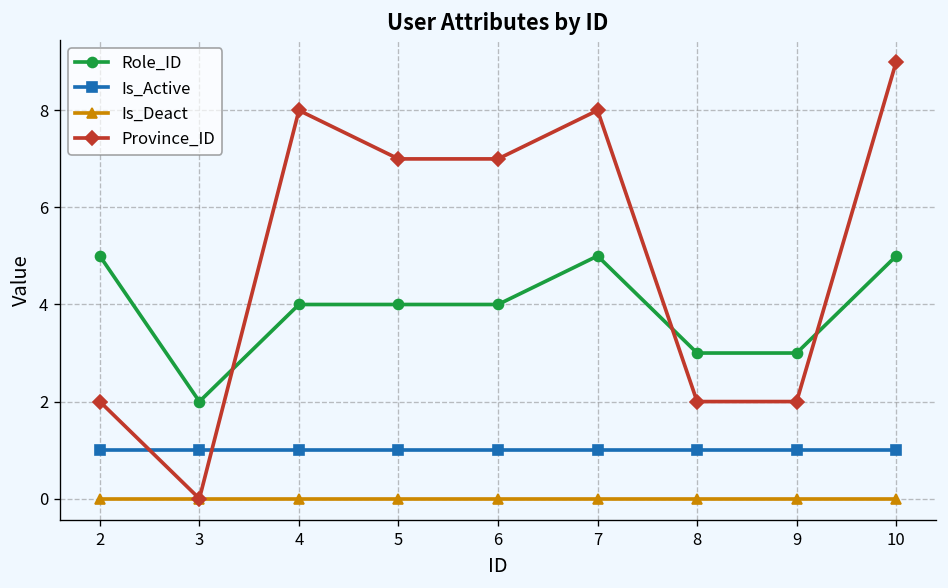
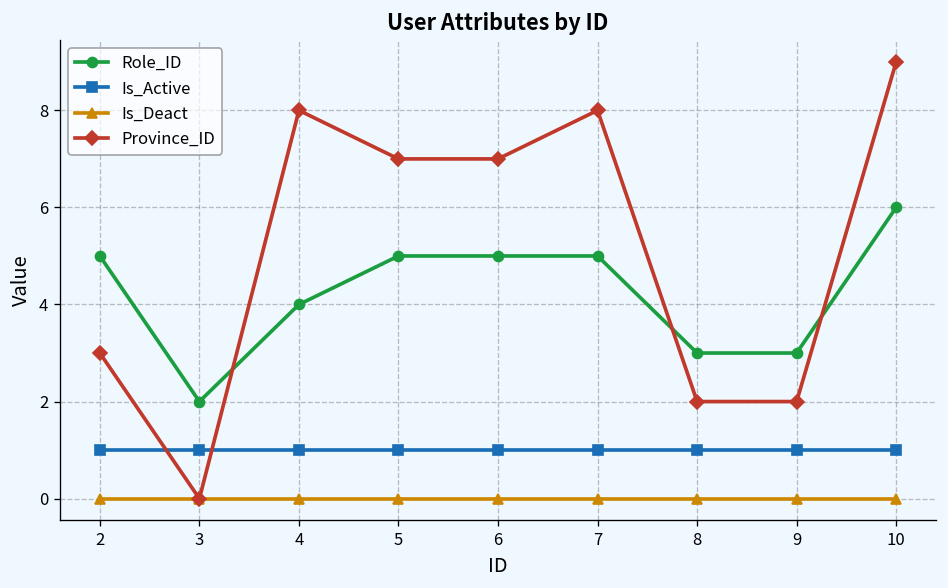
Province_ID, 2: 2 -> 3
Role_ID, 5: 4 -> 5
Role_ID, 6: 4 -> 5
Role_ID, 10: 5 -> 6
